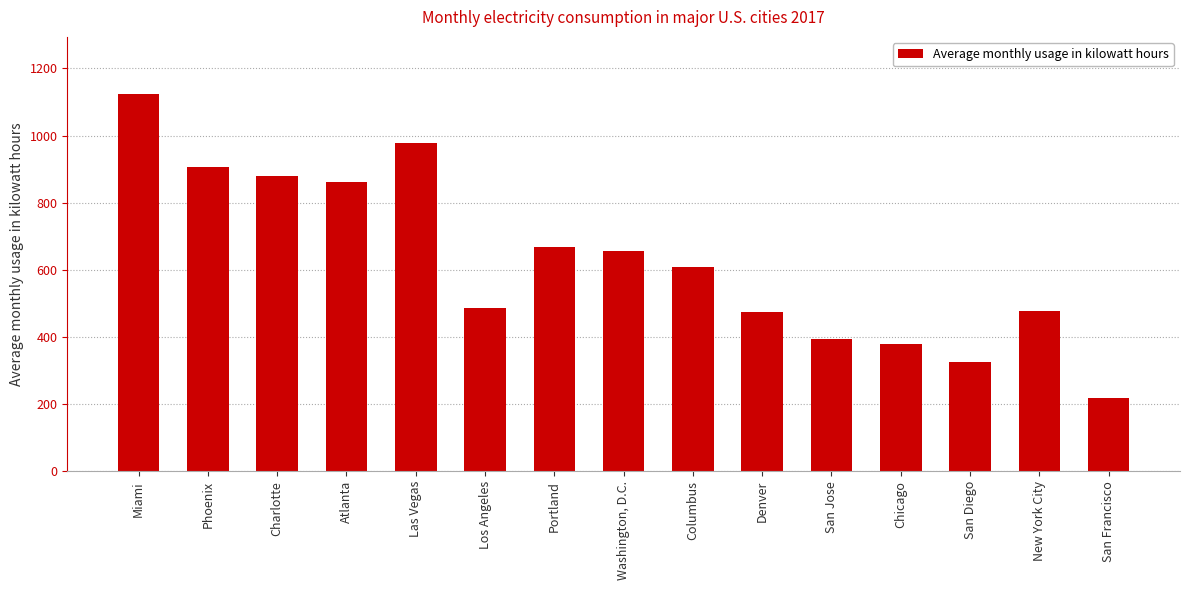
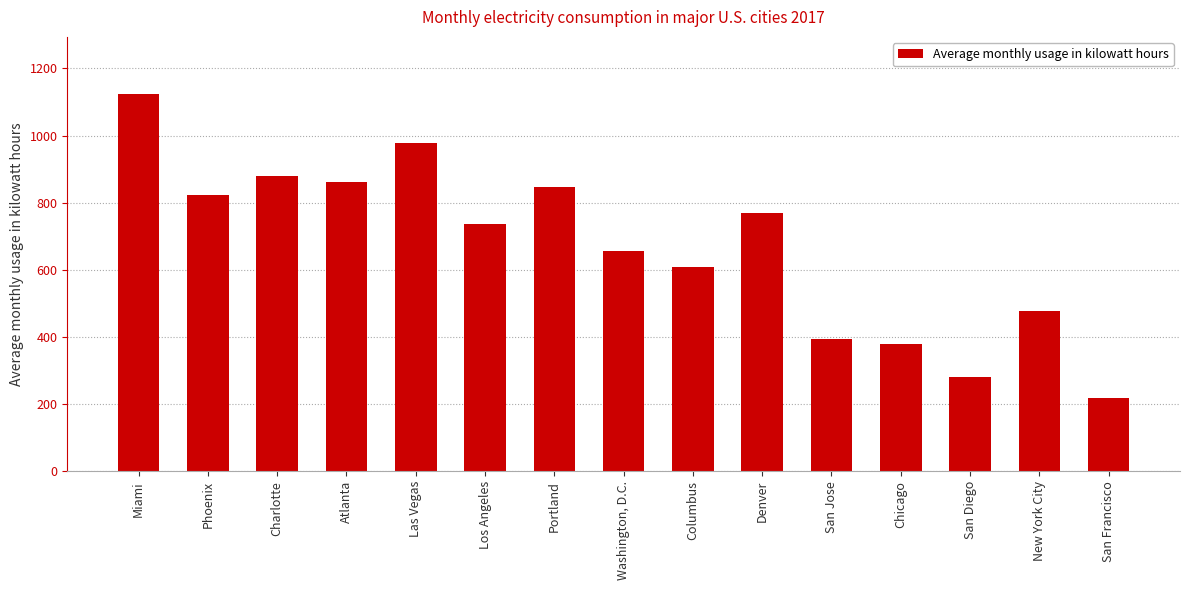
Phoenix: 910 -> 820
Los Angeles: 490 -> 740
Portland: 670 -> 850
Denver: 480 -> 770
San Diego: 330 -> 280
